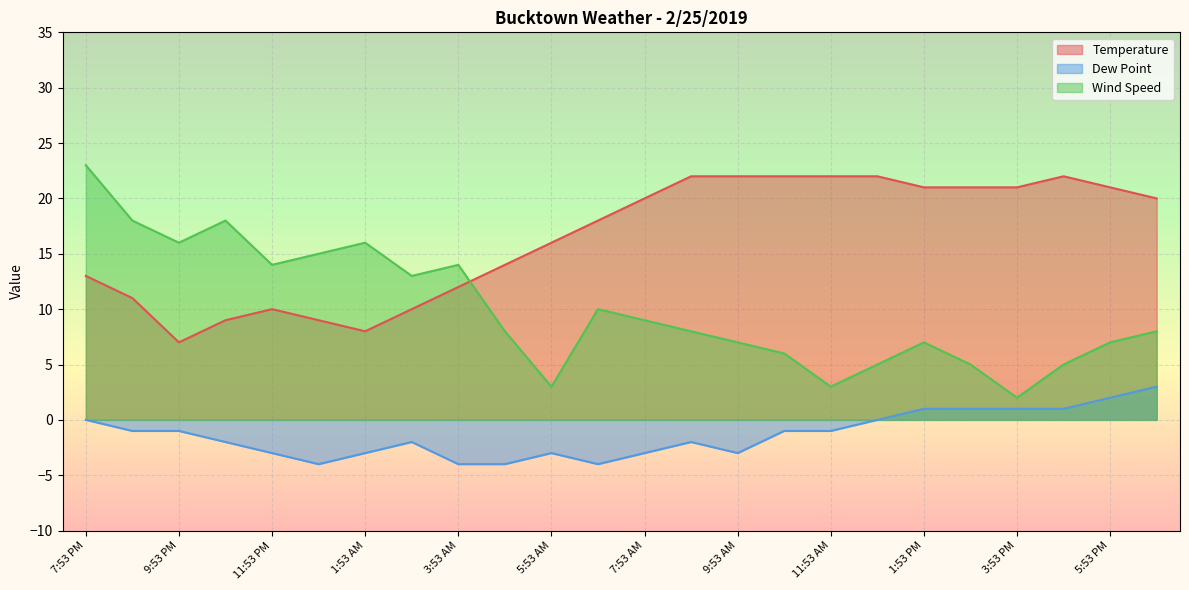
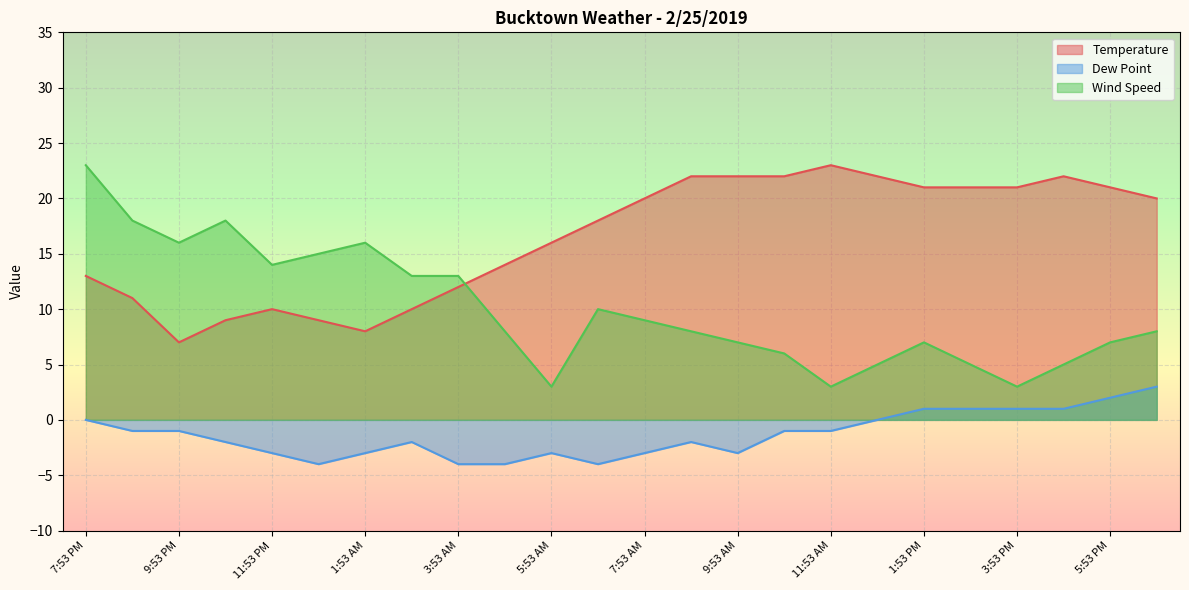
Wind Speed, 3:53 AM: 14 -> 13
Temperature, 11:53 AM: 22 -> 23
Wind Speed, 3:53 PM: 2 -> 3
